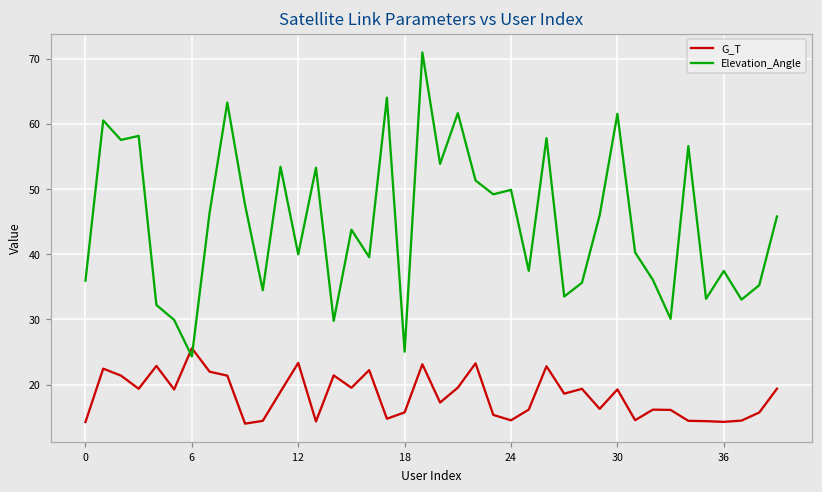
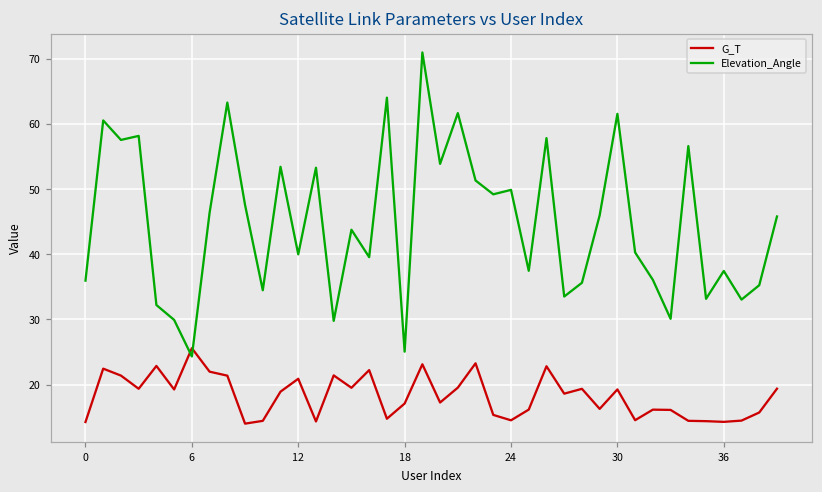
G_T, 12: 23 -> 21
G_T, 18: 16 -> 17
